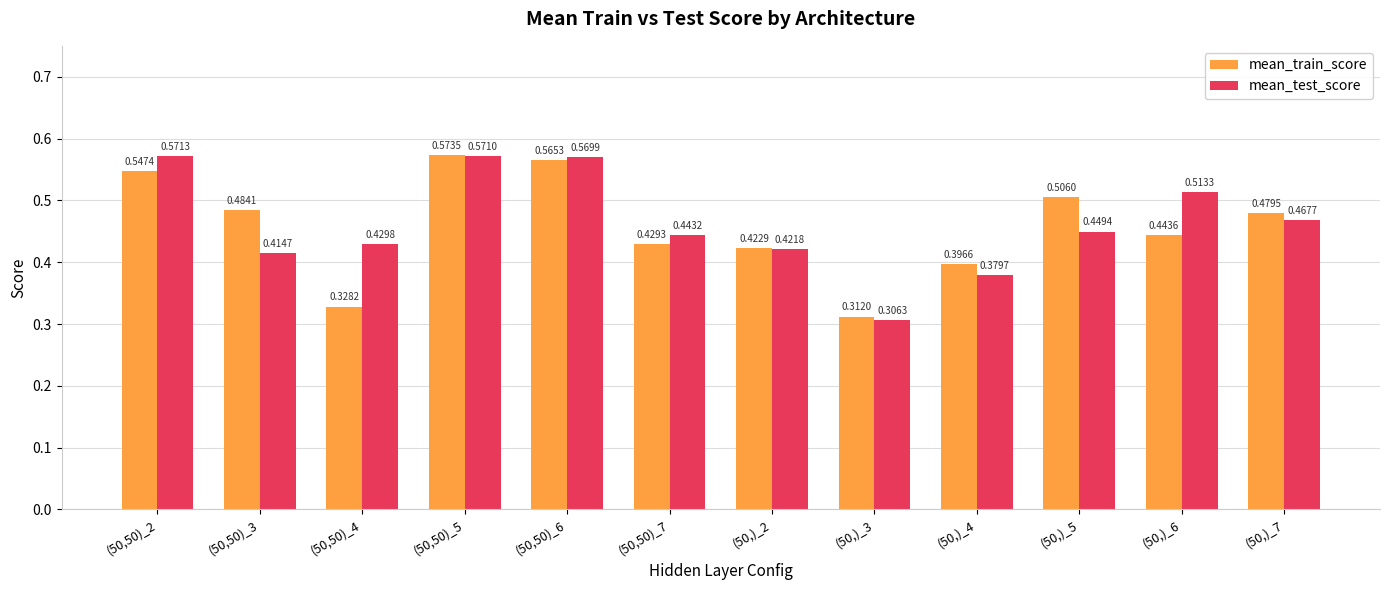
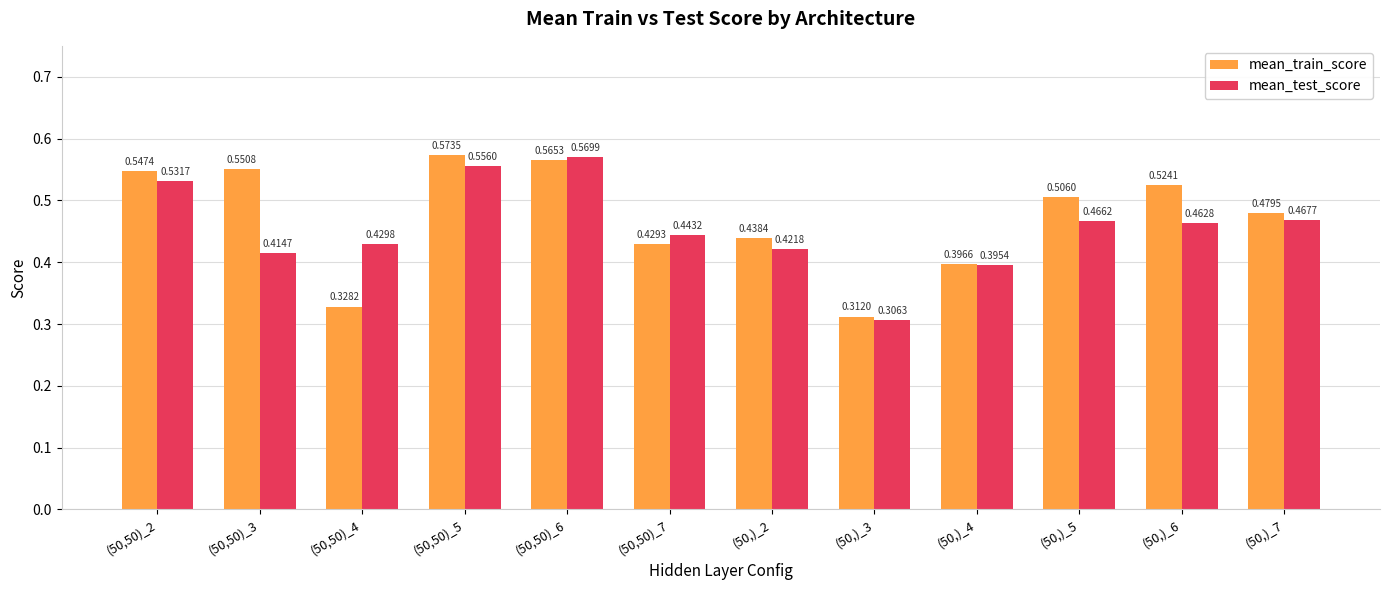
mean_test_score, (50,50)_2: 0.5713 -> 0.5317
mean_train_score, (50,50)_3: 0.4841 -> 0.5508
mean_test_score, (50,50)_5: 0.5710 -> 0.5560
mean_train_score, (50,)_2: 0.4229 -> 0.4384
mean_test_score, (50,)_4: 0.3797 -> 0.3954
mean_test_score, (50,)_5: 0.4494 -> 0.4662
mean_train_score, (50,)_6: 0.4436 -> 0.5241
mean_test_score, (50,)_6: 0.5133 -> 0.4628
